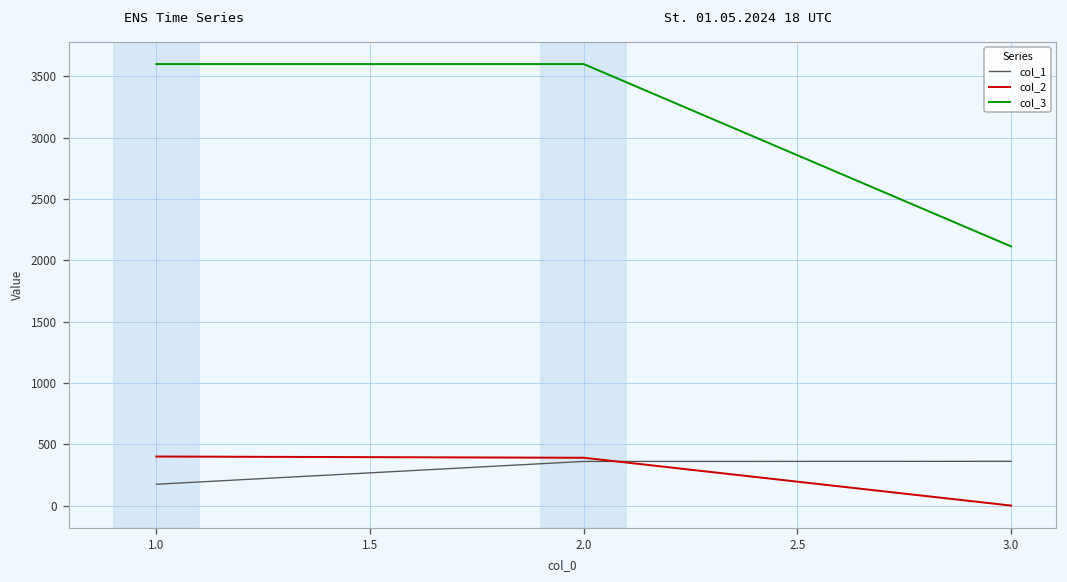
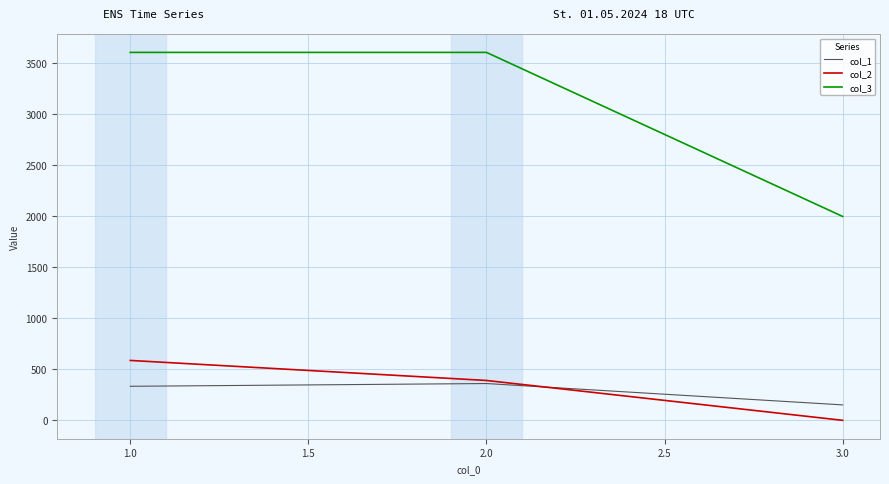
col_1, 1.0: 170 -> 330
col_2, 1.0: 400 -> 590
col_1, 3.0: 360 -> 150
col_3, 3.0: 2110 -> 2000
